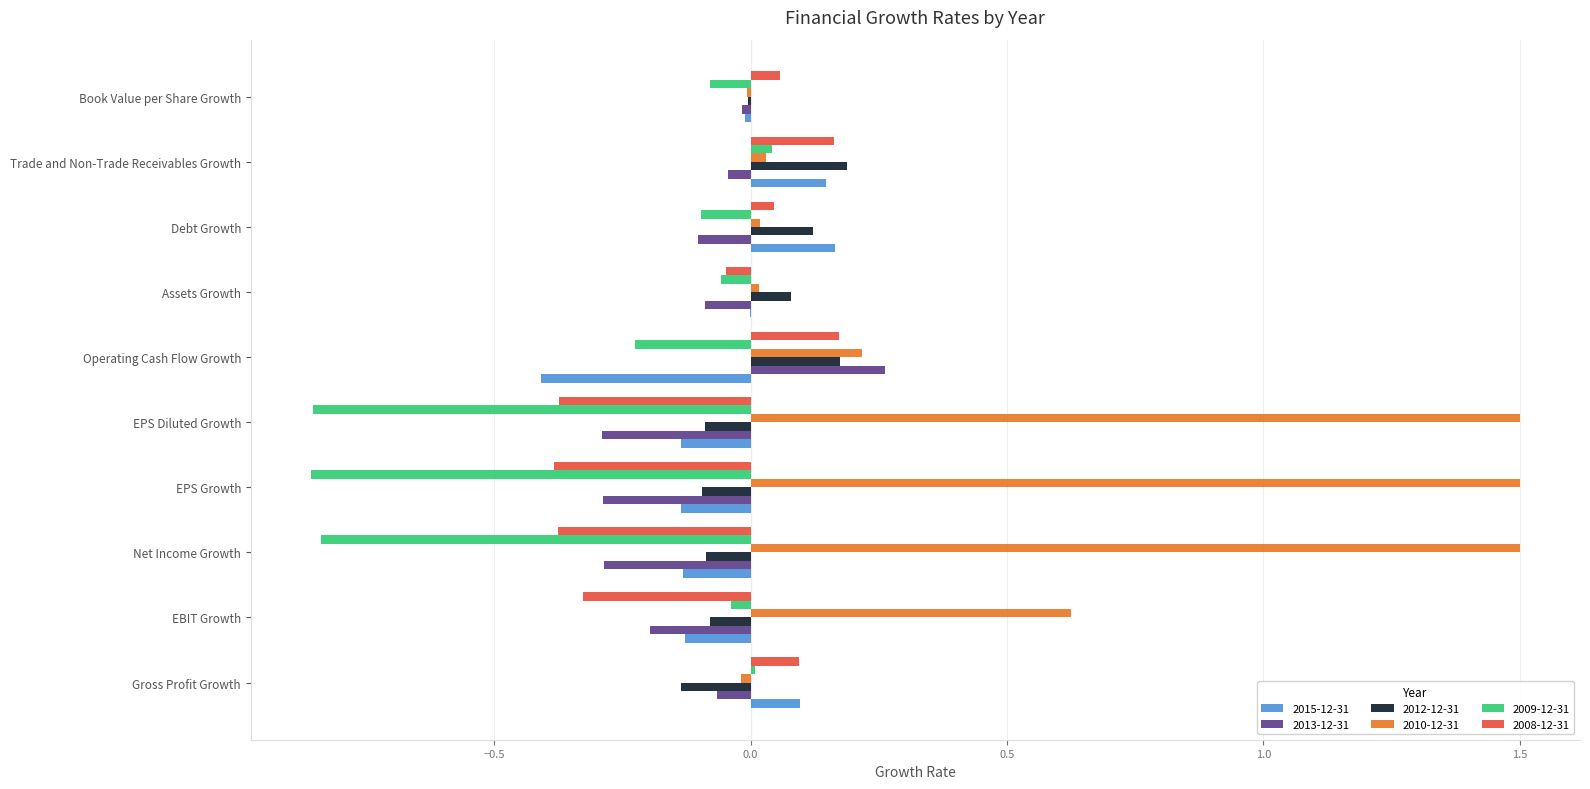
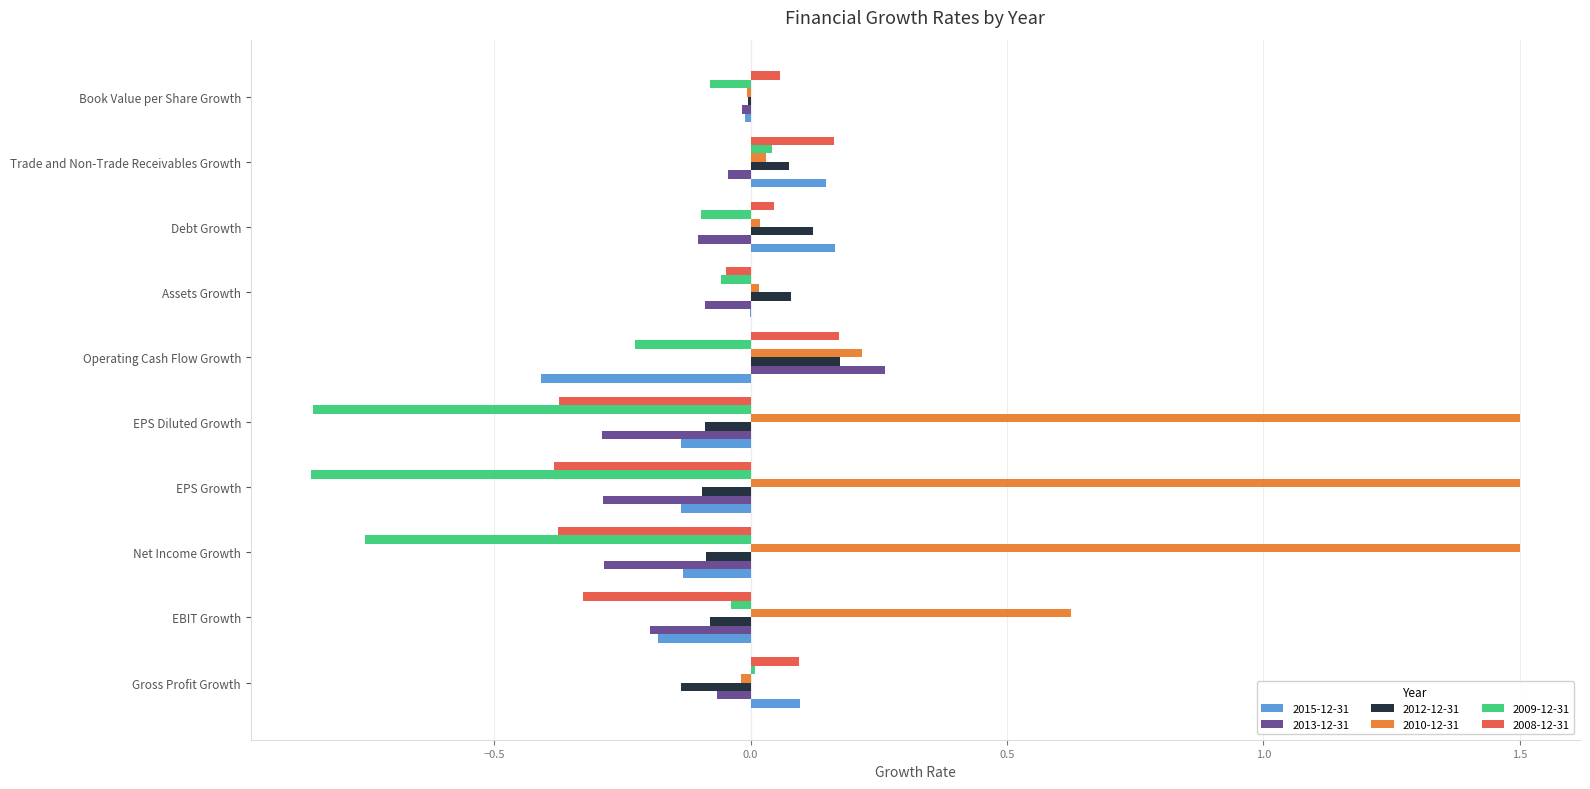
2012-12-31, Trade and Non-Trade Receivables Growth: 0.19 -> 0.08
2009-12-31, Net Income Growth: -0.84 -> -0.75
2015-12-31, EBIT Growth: -0.13 -> -0.18
